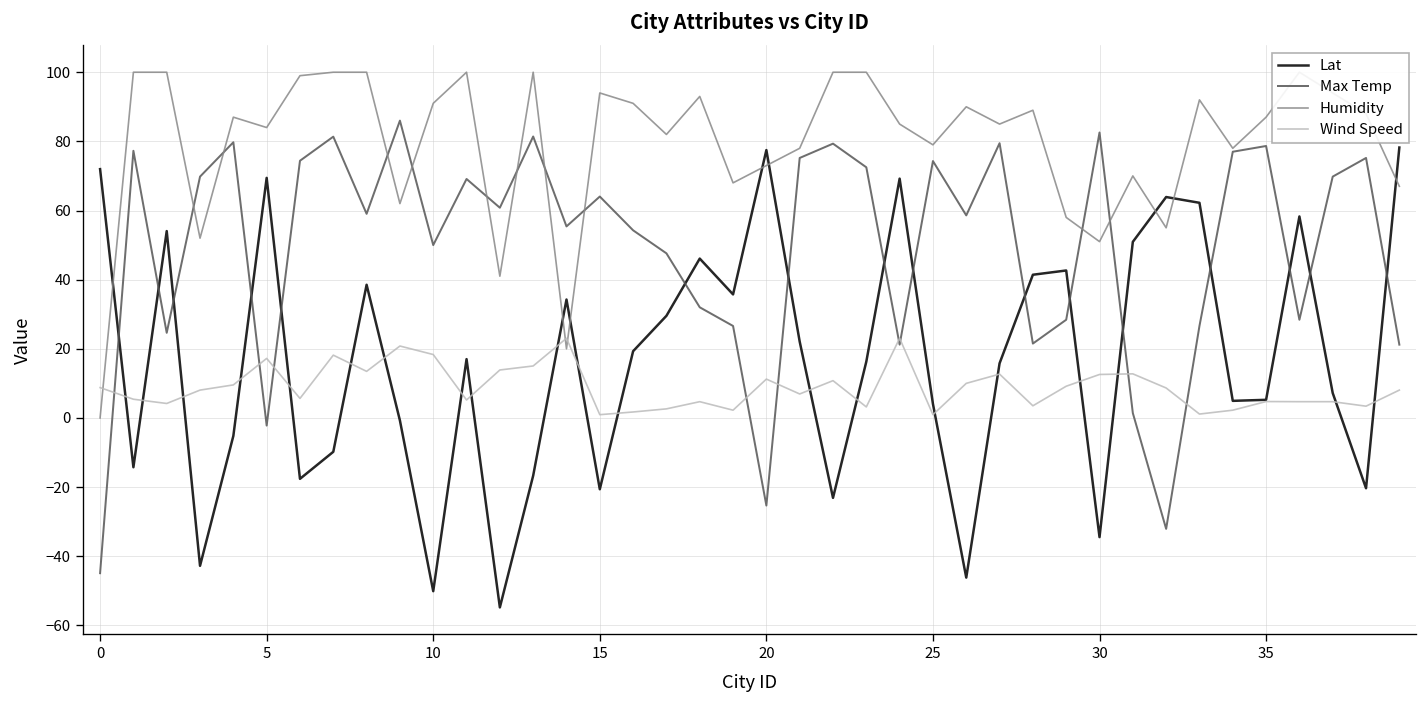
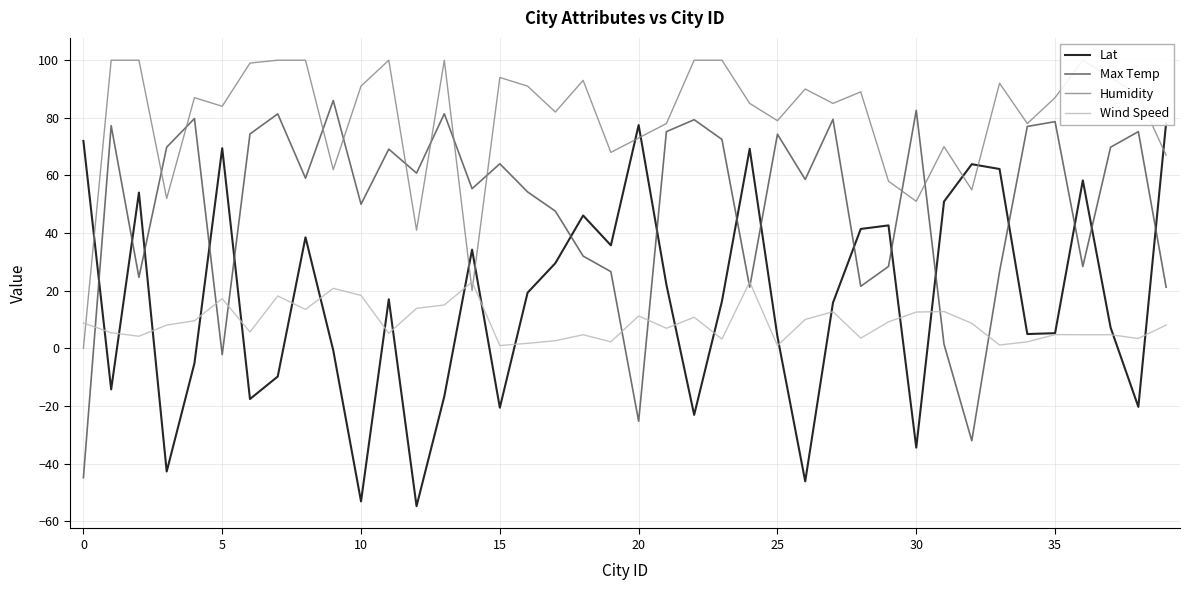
Lat, 10: -50 -> -53
